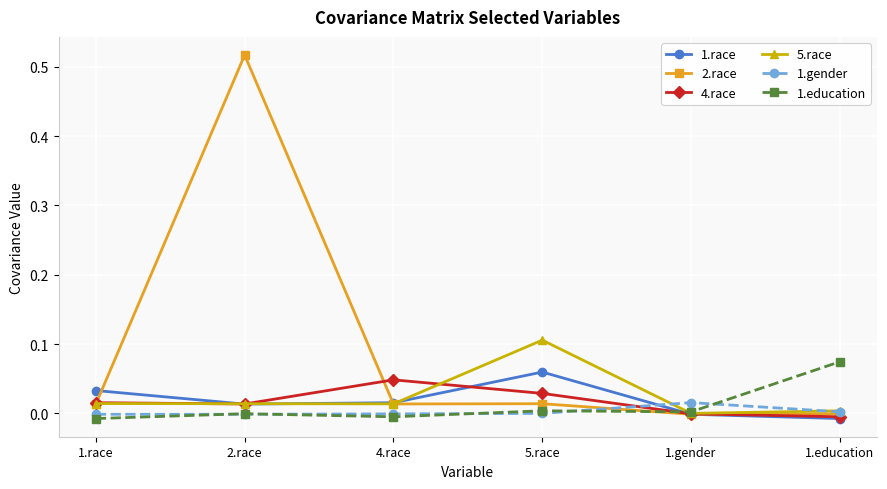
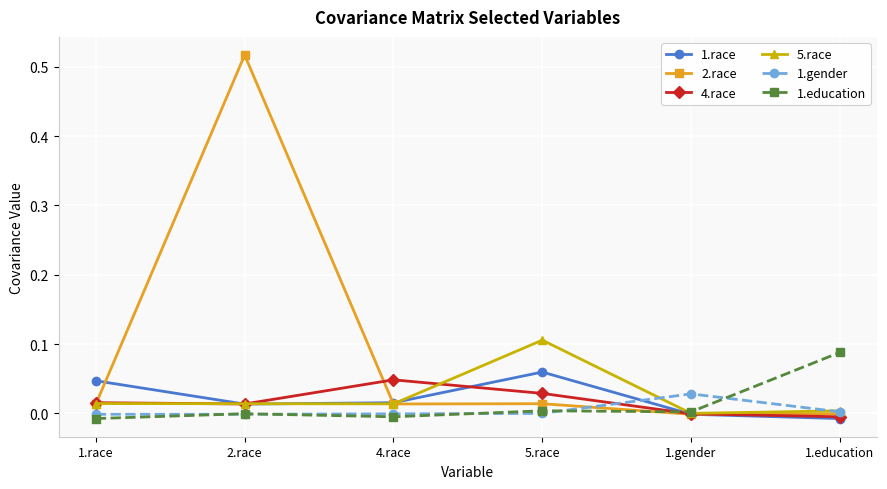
1.race, 1.race: 0.03 -> 0.05
1.gender, 1.gender: 0.02 -> 0.03
1.education, 1.education: 0.07 -> 0.09
